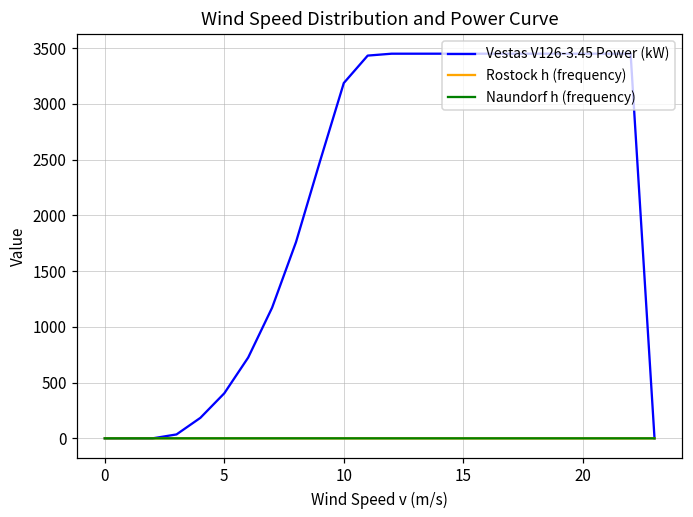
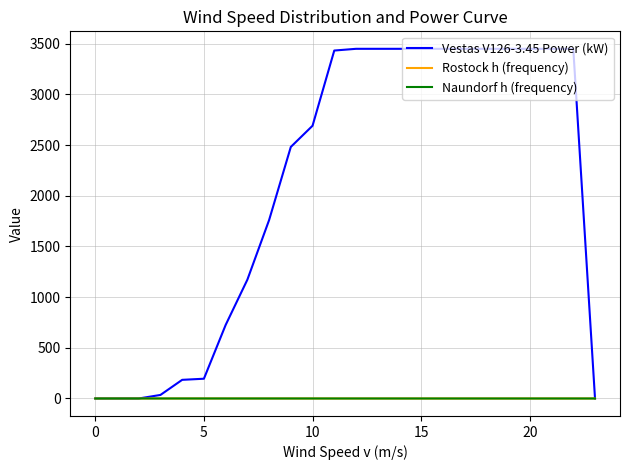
Vestas V126-3.45 Power (kW), 5: 400 -> 200
Vestas V126-3.45 Power (kW), 10: 3190 -> 2690
